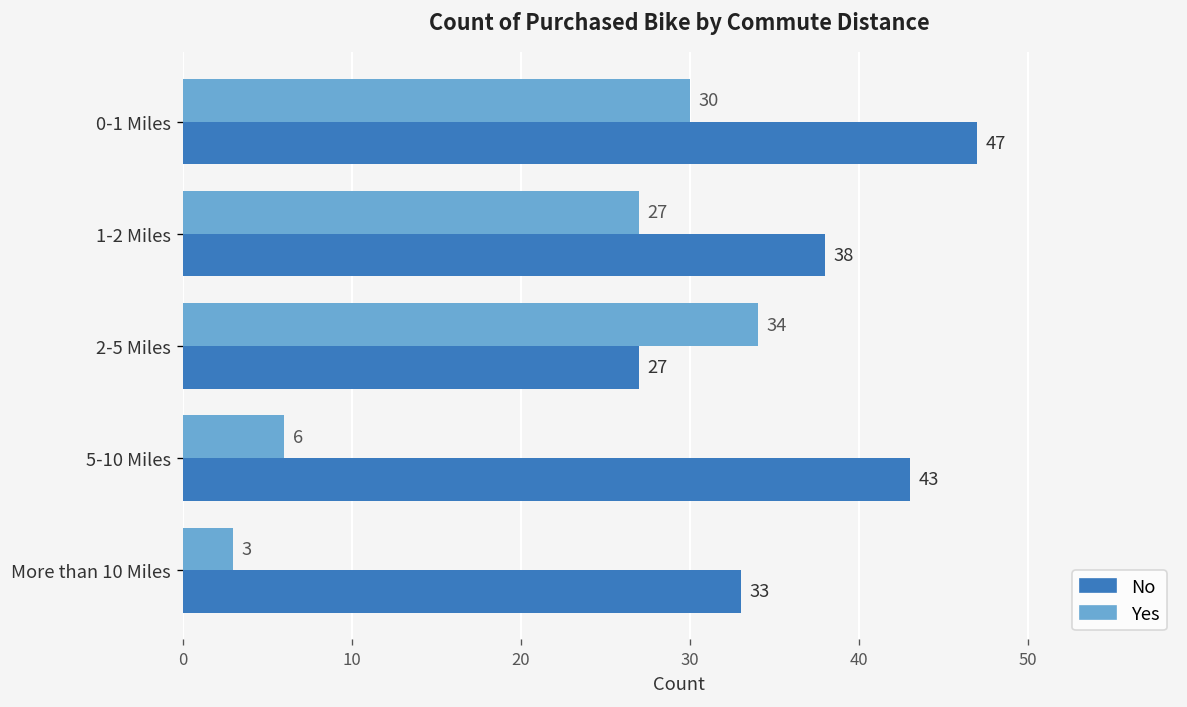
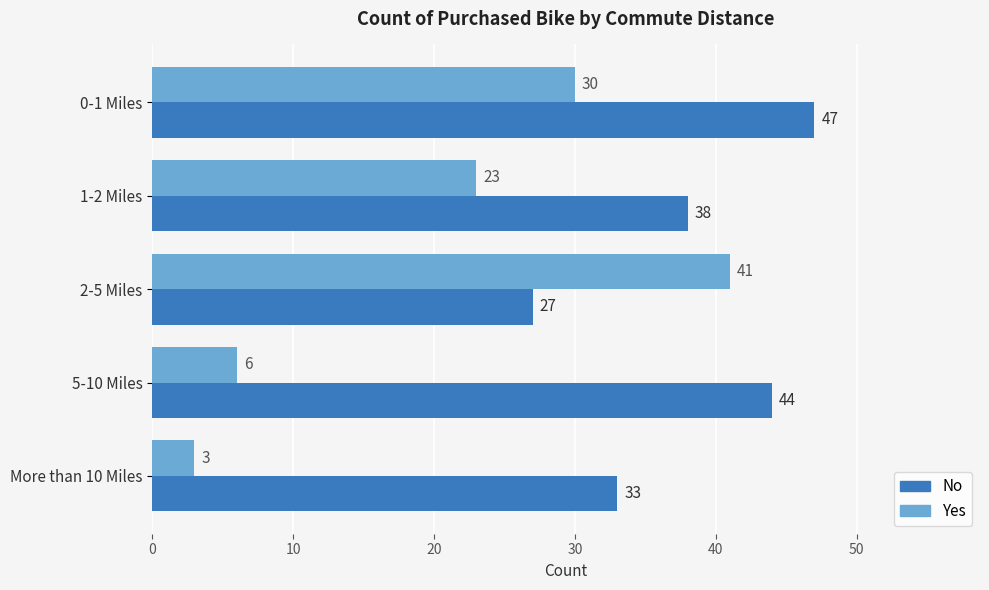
Yes, 1-2 Miles: 27 -> 23
Yes, 2-5 Miles: 34 -> 41
No, 5-10 Miles: 43 -> 44
